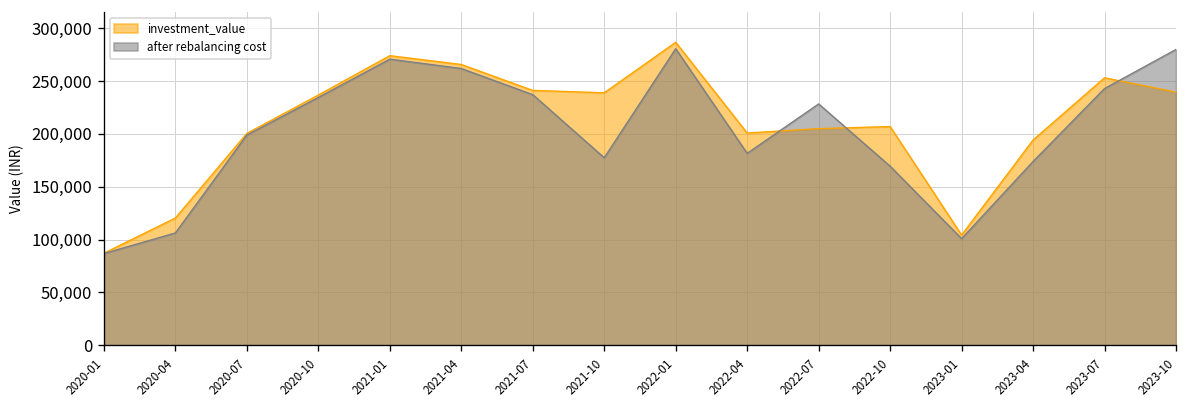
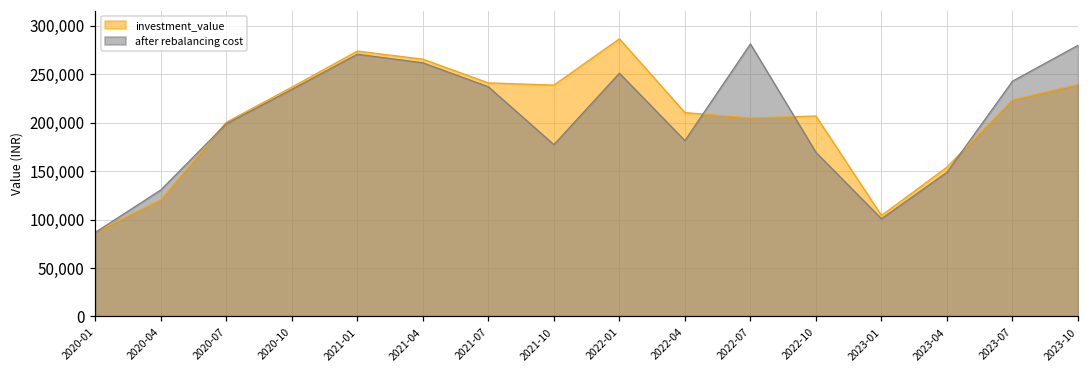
after rebalancing cost, 2020-04: 110,000 -> 130,000
after rebalancing cost, 2022-01: 280,000 -> 250,000
investment_value, 2022-04: 200,000 -> 210,000
after rebalancing cost, 2022-07: 230,000 -> 280,000
investment_value, 2023-04: 190,000 -> 150,000
after rebalancing cost, 2023-04: 170,000 -> 150,000
investment_value, 2023-07: 250,000 -> 220,000
